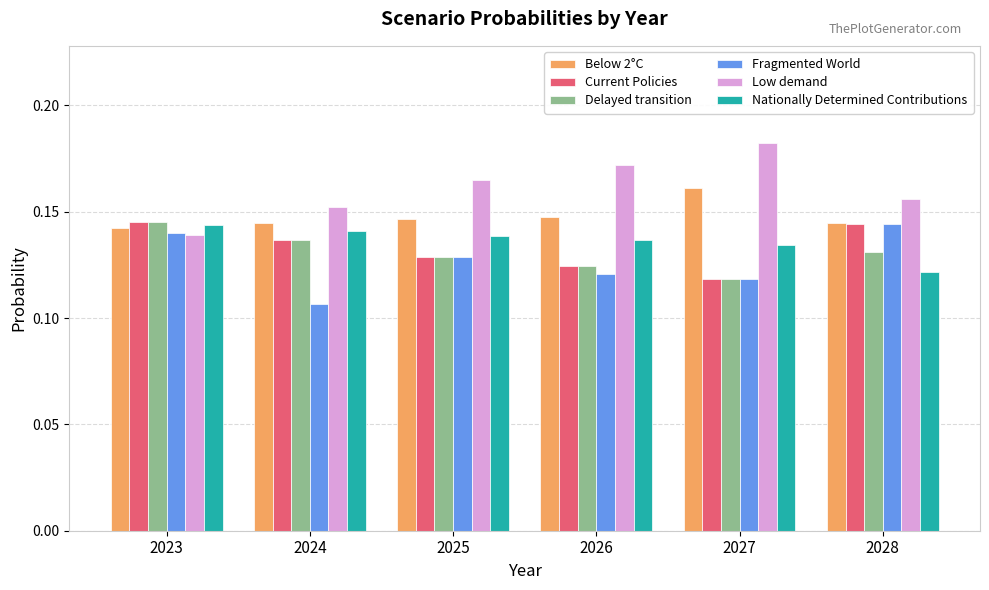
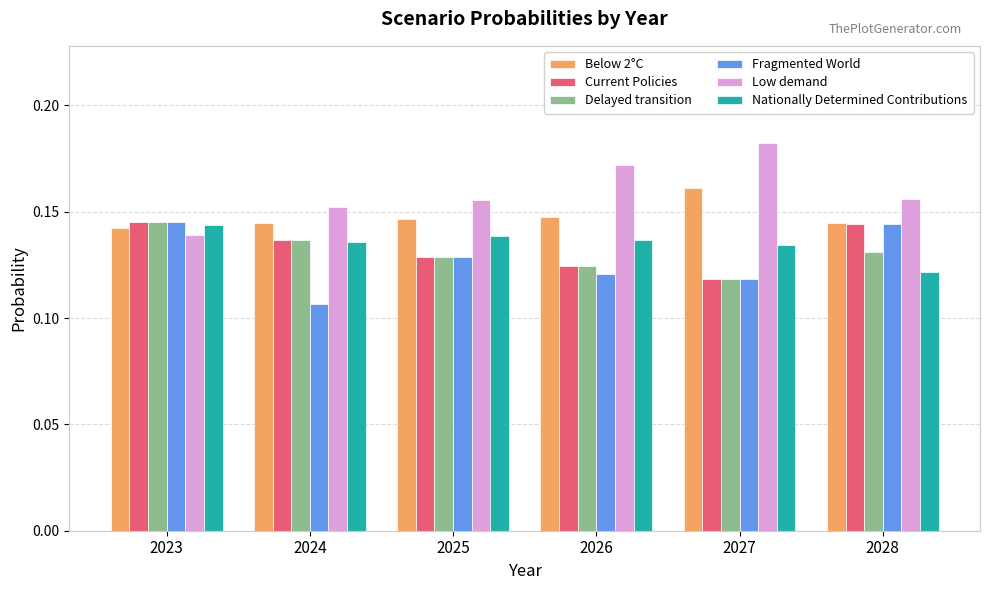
Fragmented World, 2023: 0.140 -> 0.145
Nationally Determined Contributions, 2024: 0.141 -> 0.136
Low demand, 2025: 0.165 -> 0.156
